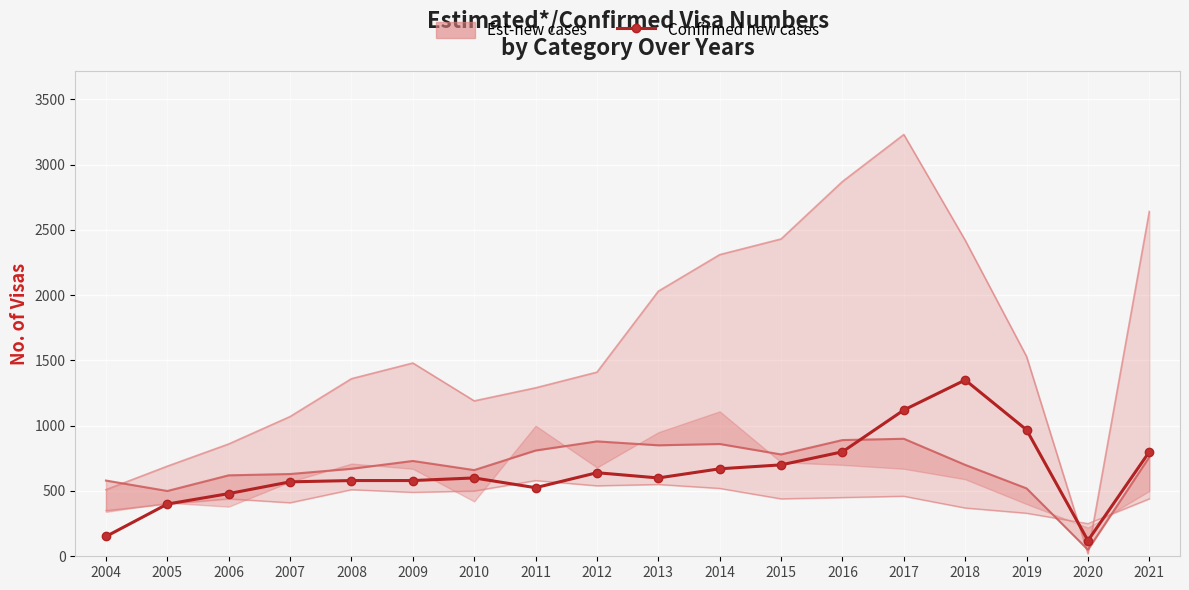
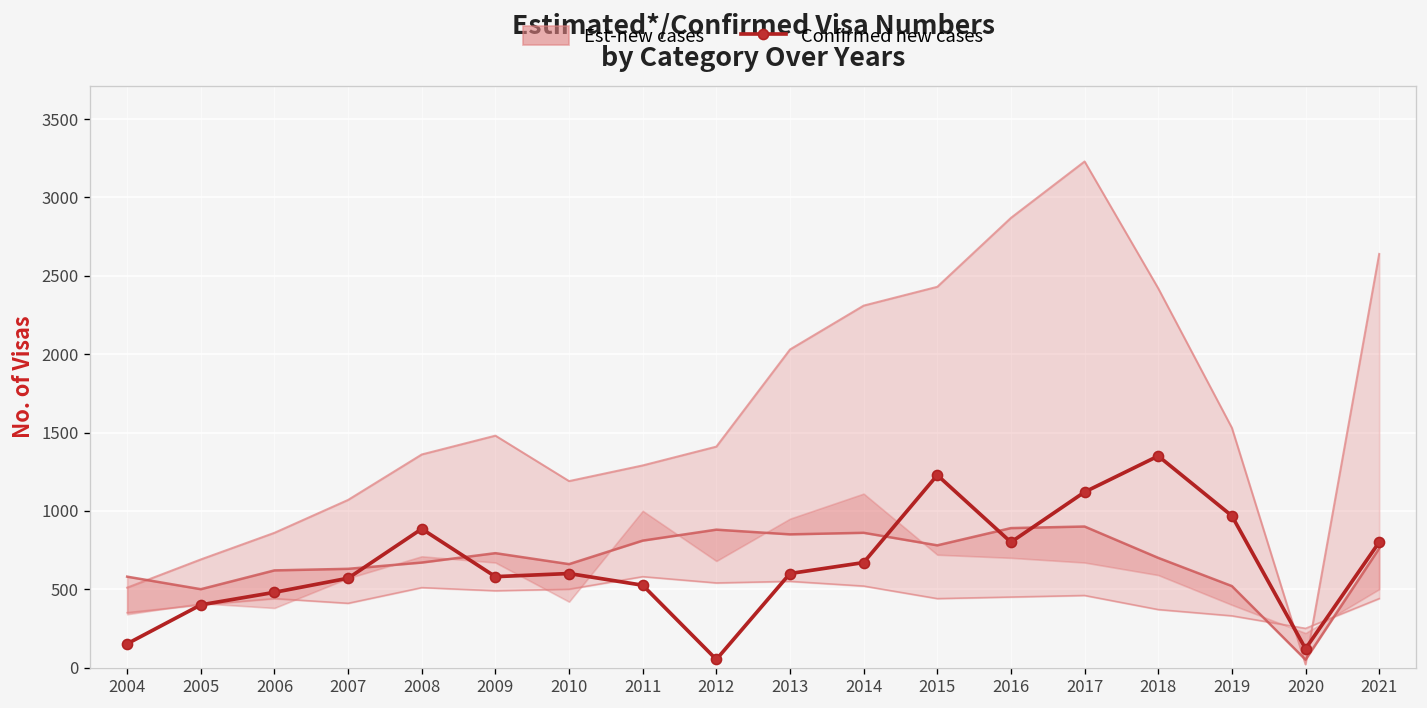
Confirmed new cases, 2008: 580 -> 890
Confirmed new cases, 2012: 640 -> 50
Confirmed new cases, 2015: 700 -> 1230
